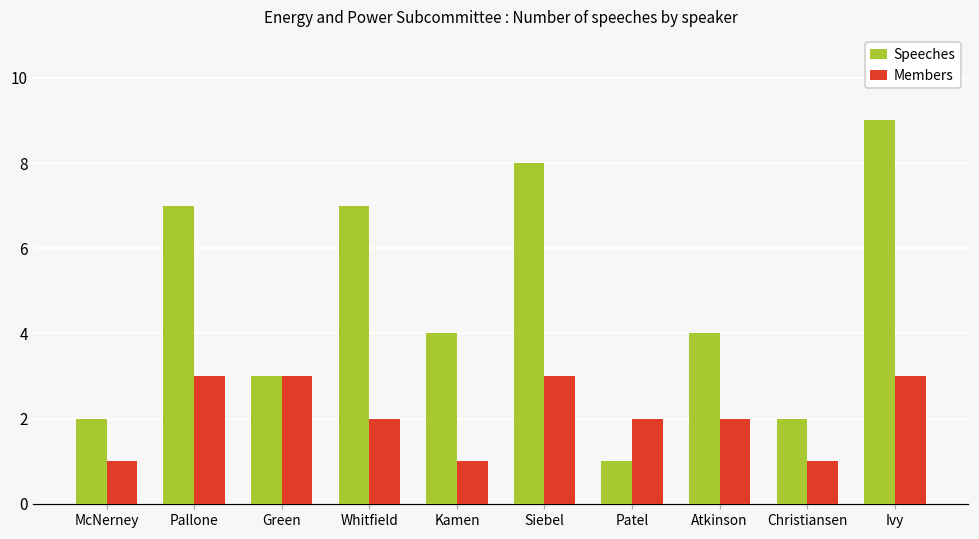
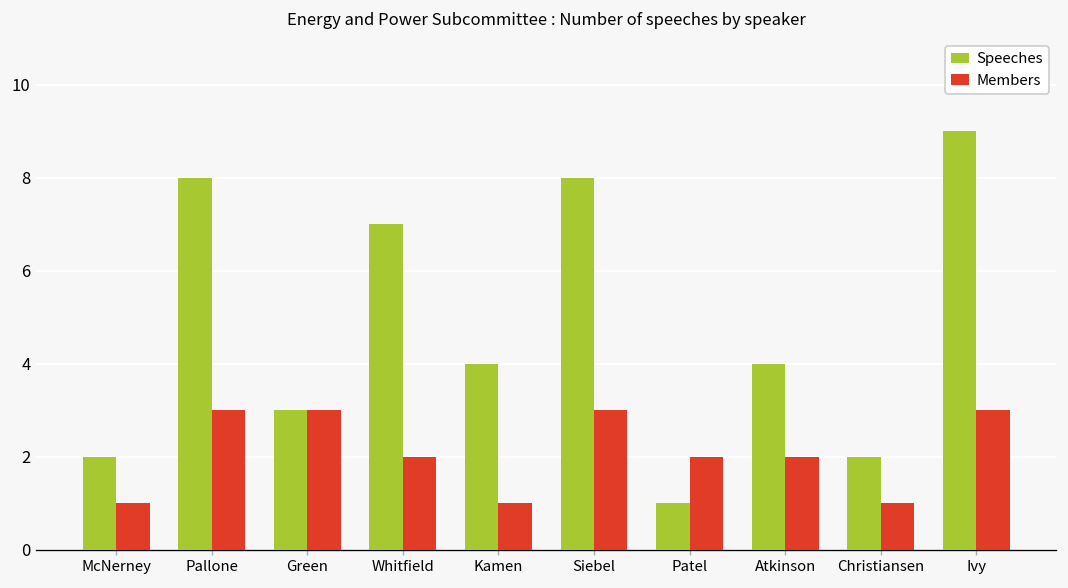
Speeches, Pallone: 7 -> 8
